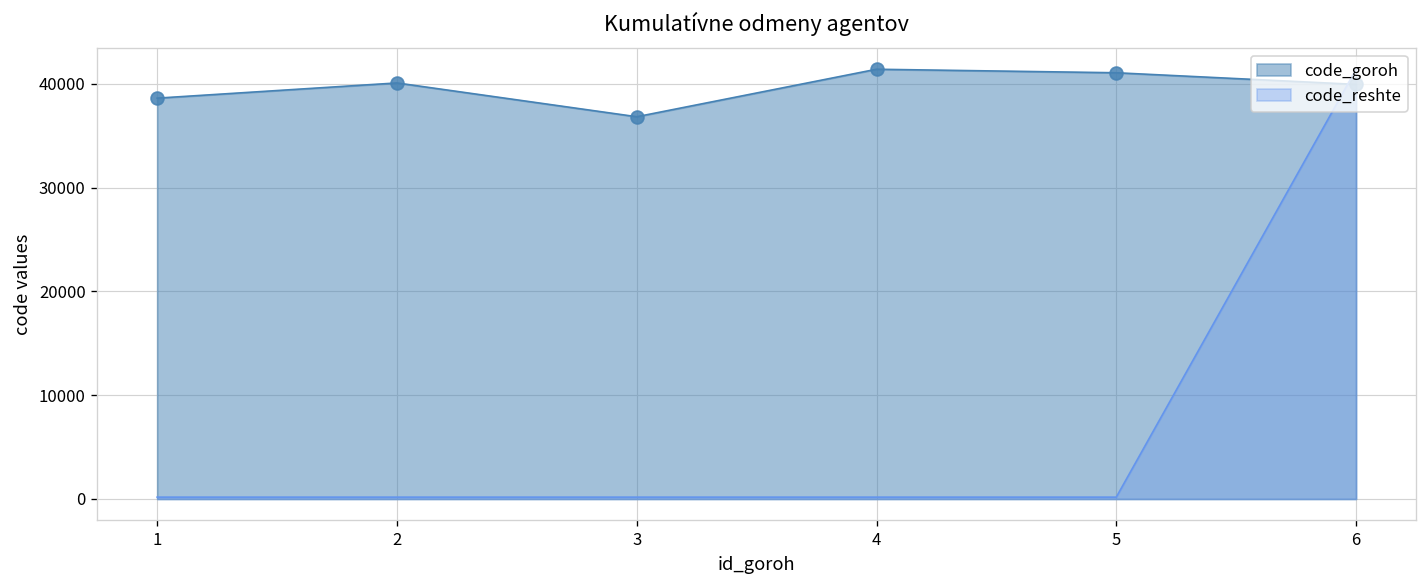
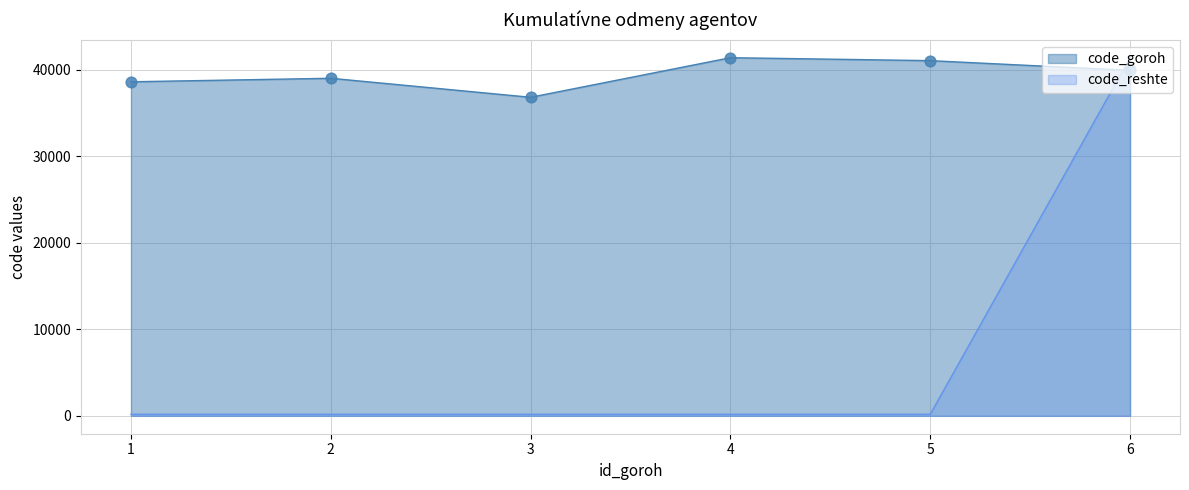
code_goroh, 2: 40000 -> 39000
